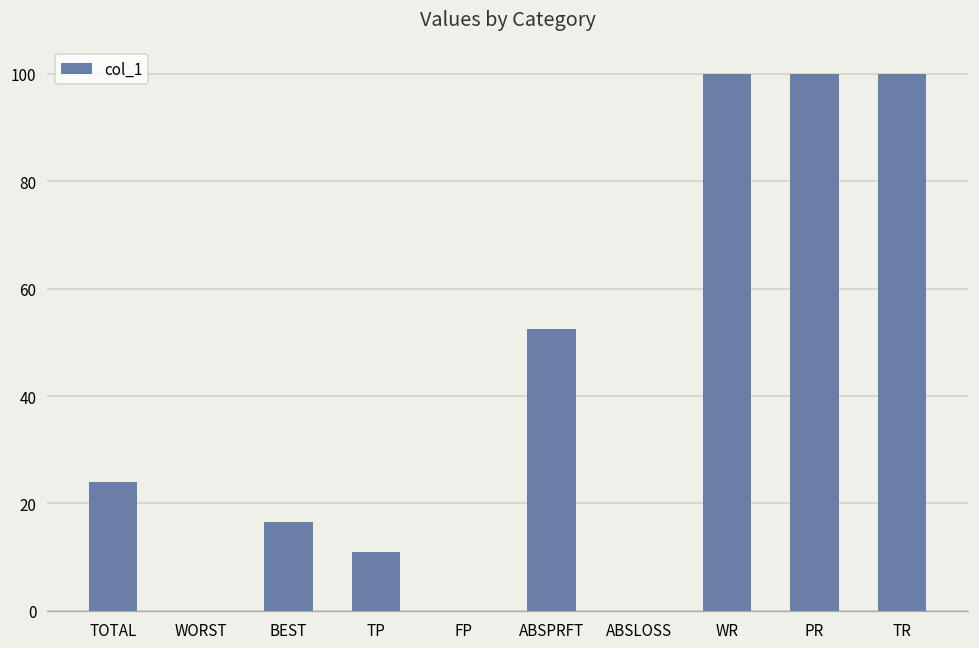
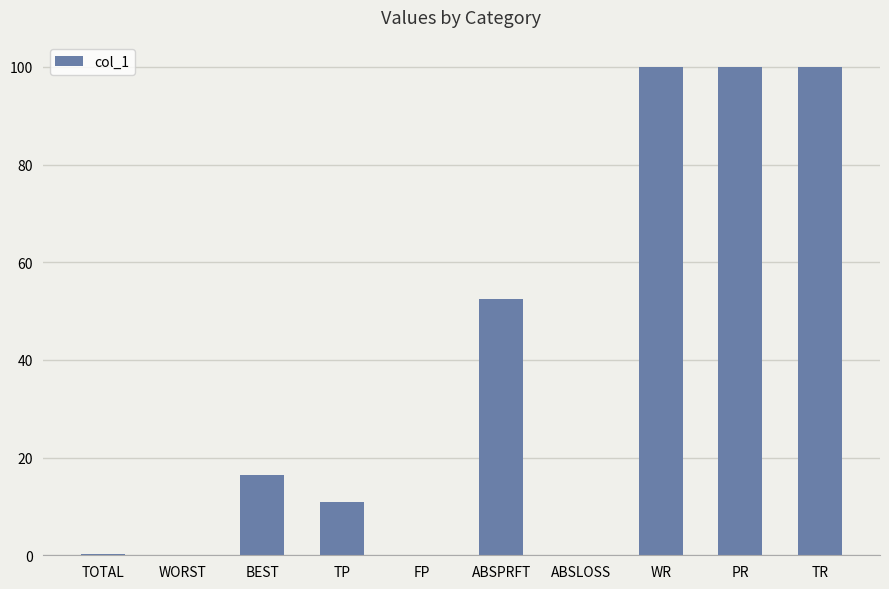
TOTAL: 24 -> 0
